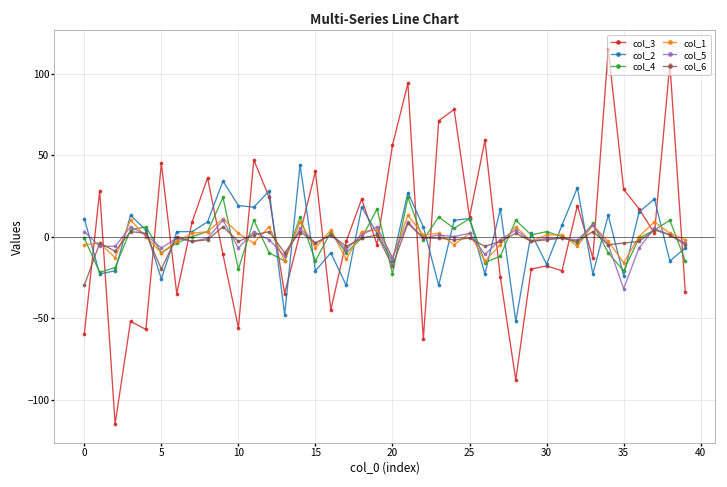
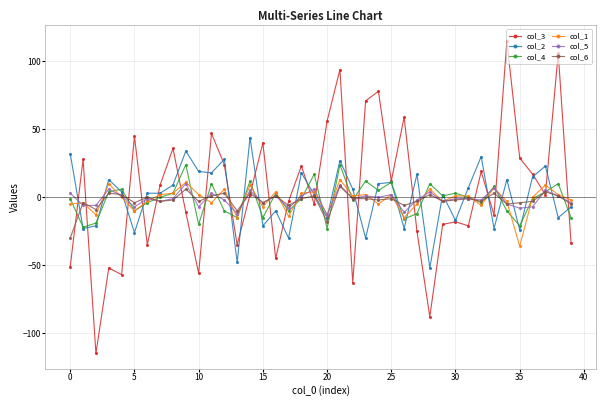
col_3, 0: -60 -> -51
col_2, 0: 11 -> 32
col_6, 5: -20 -> -4
col_1, 35: -16 -> -36
col_5, 35: -32 -> -8
